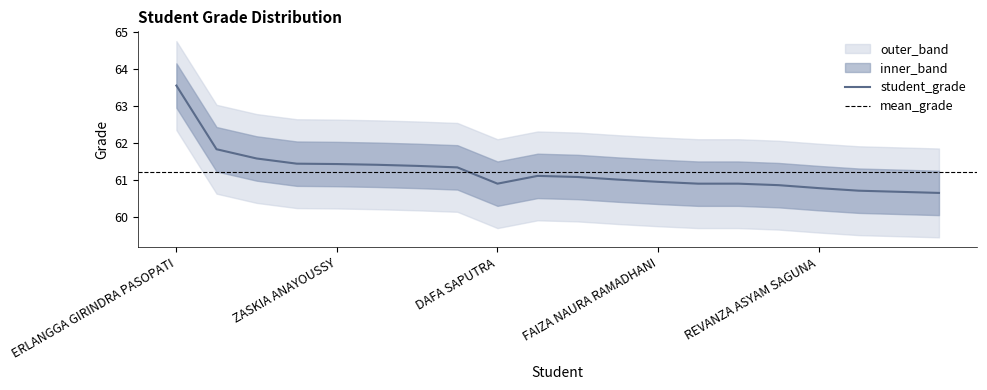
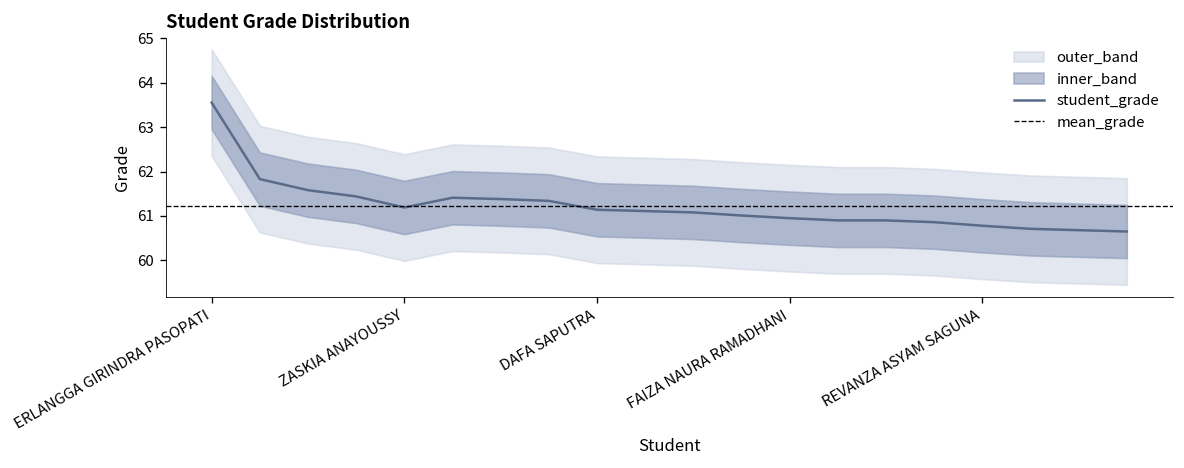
student_grade, ZASKIA ANAYOUSSY: 61.4 -> 61.2
student_grade, DAFA SAPUTRA: 60.9 -> 61.1
